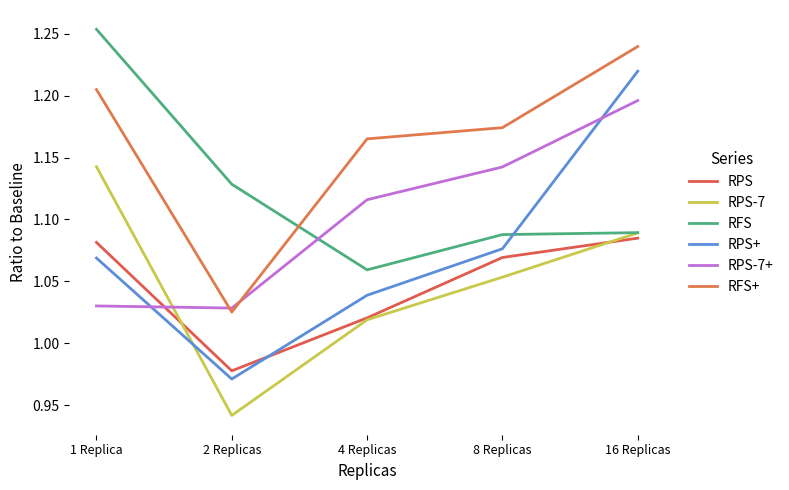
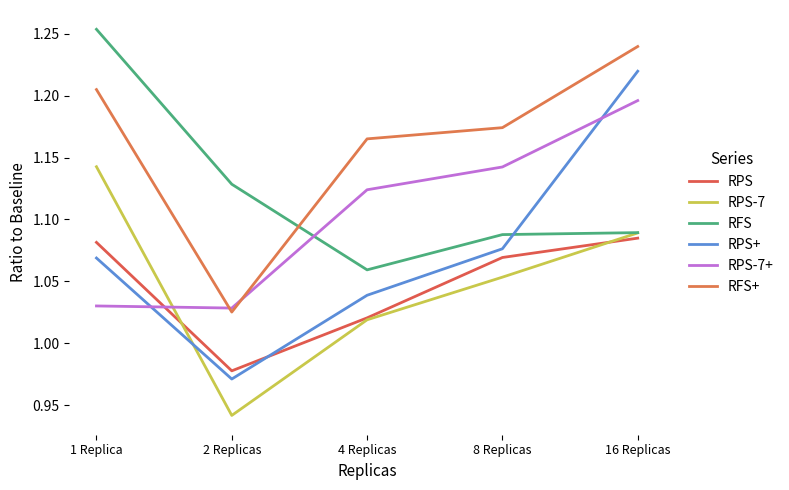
RPS-7+, 4 Replicas: 1.116 -> 1.124
